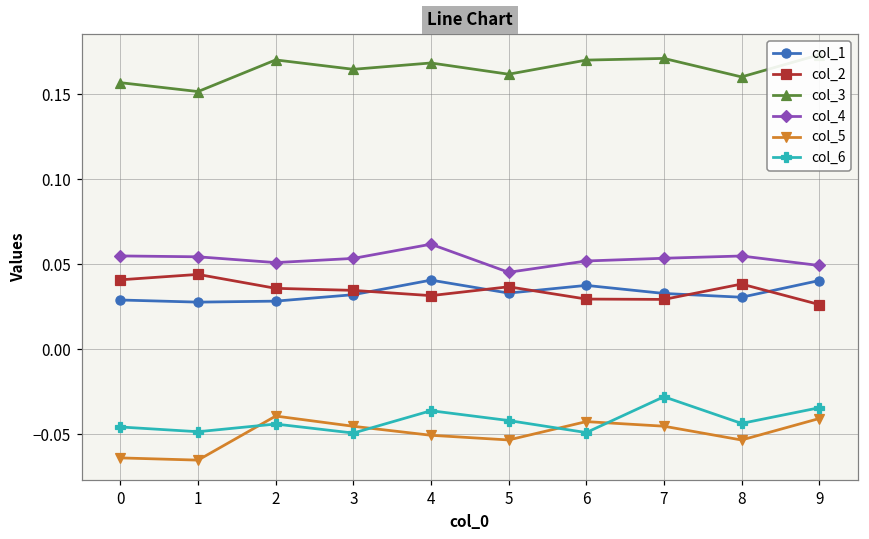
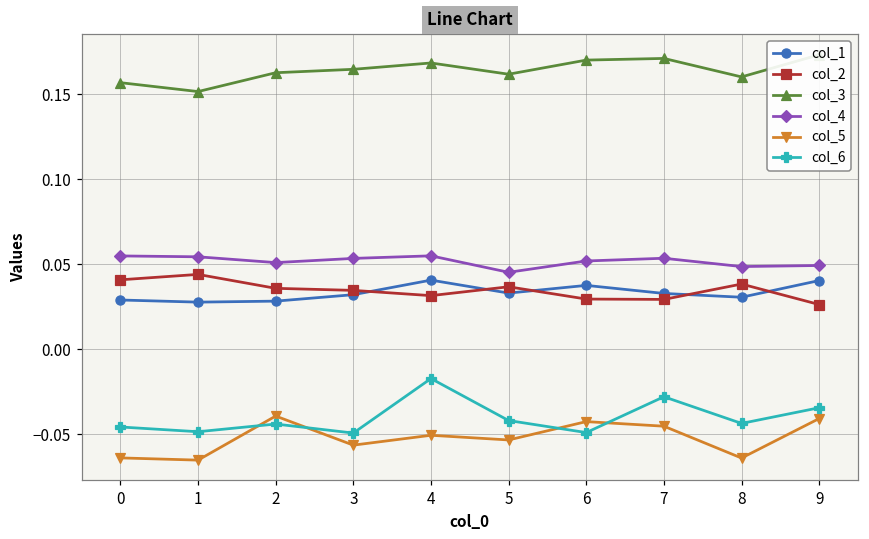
col_3, 2: 0.170 -> 0.163
col_5, 3: -0.045 -> -0.056
col_4, 4: 0.062 -> 0.055
col_6, 4: -0.036 -> -0.017
col_4, 8: 0.055 -> 0.049
col_5, 8: -0.053 -> -0.064
